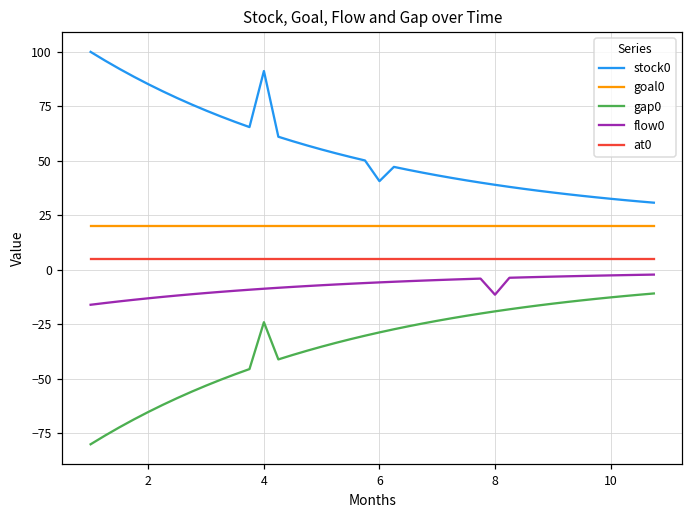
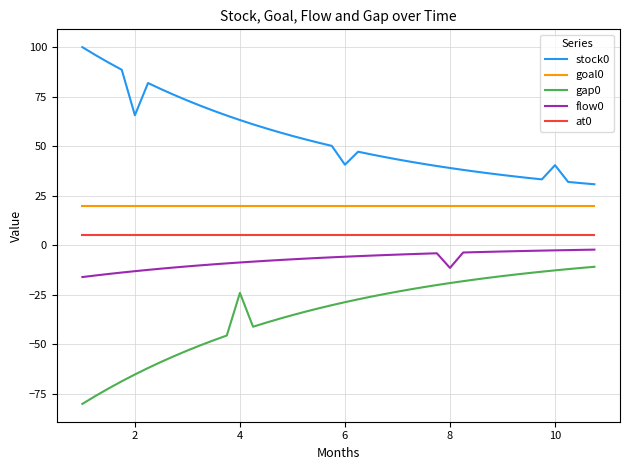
stock0, 2: 85 -> 66
stock0, 4: 91 -> 63
stock0, 10: 33 -> 40
